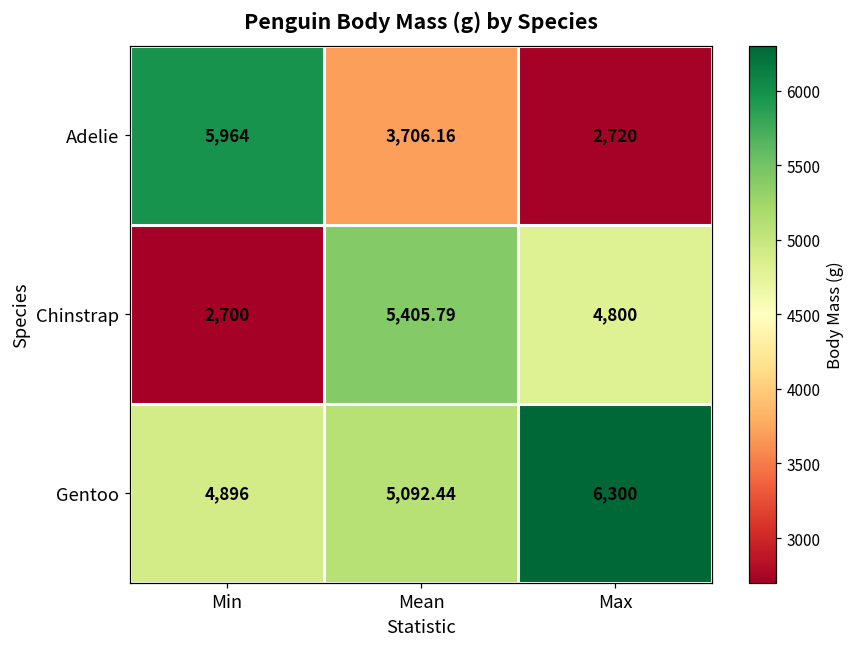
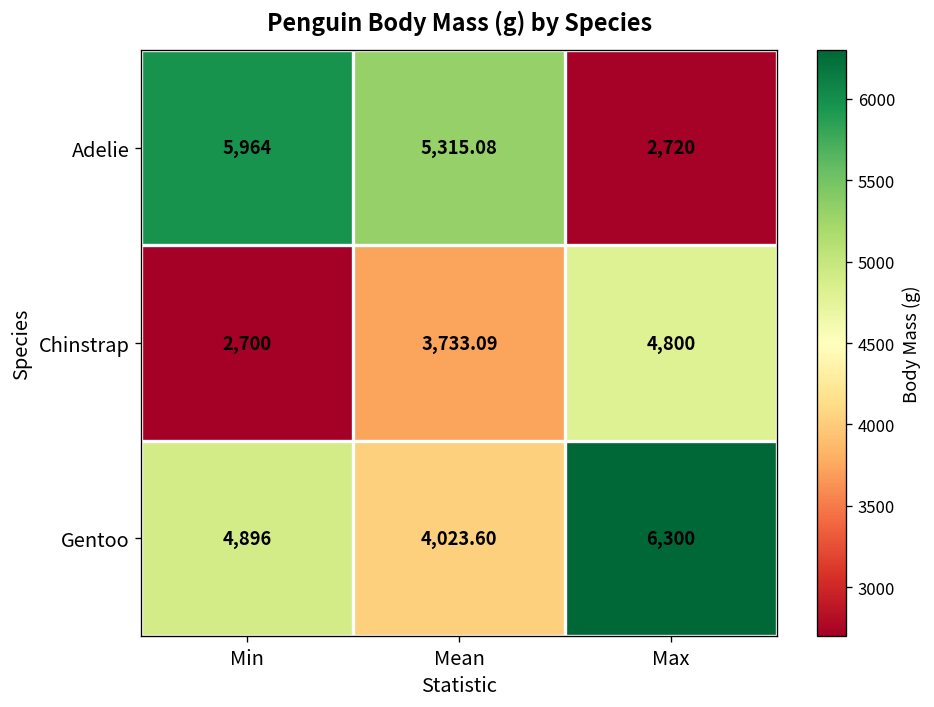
Adelie, Mean: 3,706.16 -> 5,315.08
Chinstrap, Mean: 5,405.79 -> 3,733.09
Gentoo, Mean: 5,092.44 -> 4,023.60
